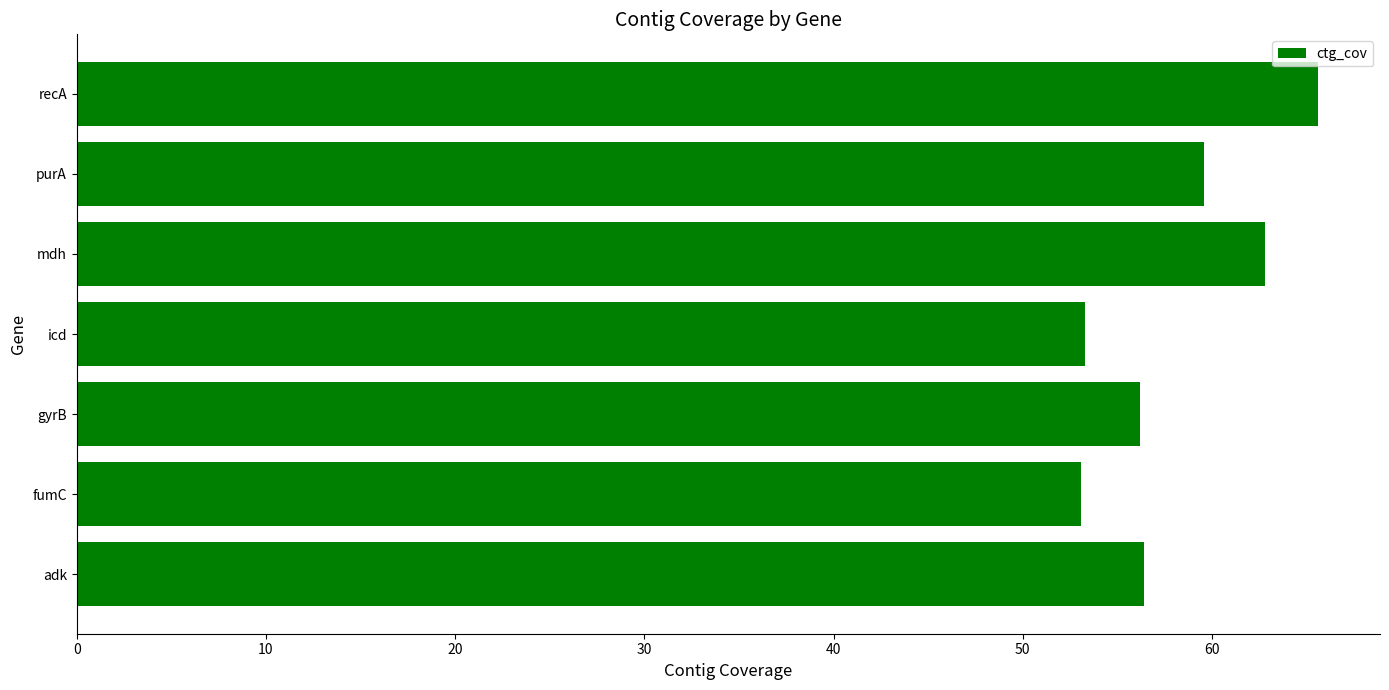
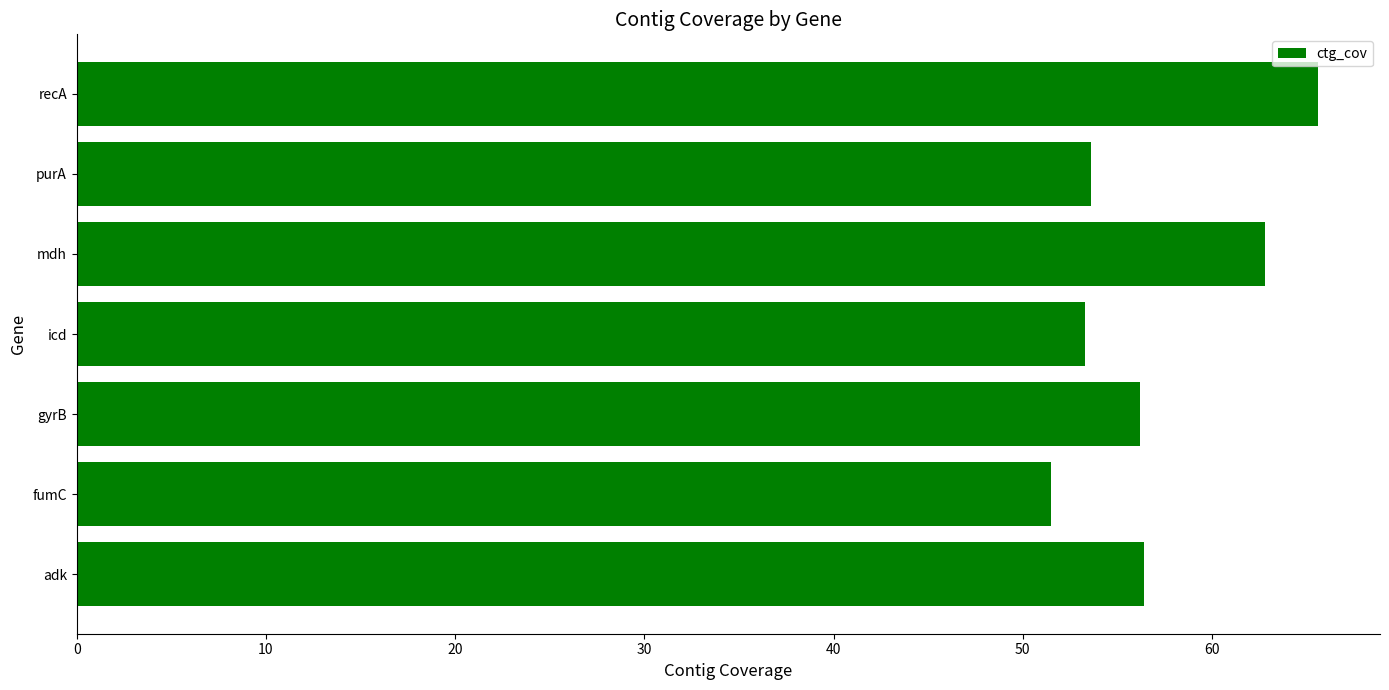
purA: 59.6 -> 53.6
fumC: 53.1 -> 51.5
